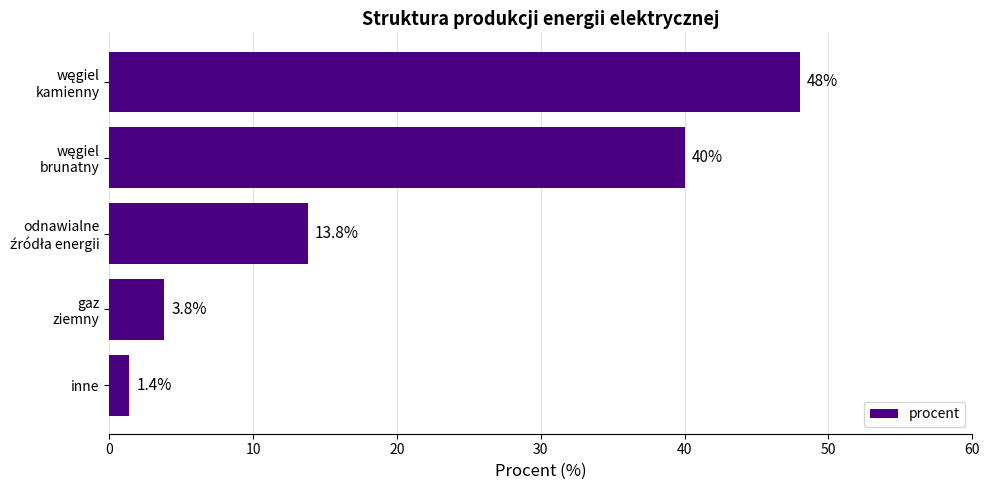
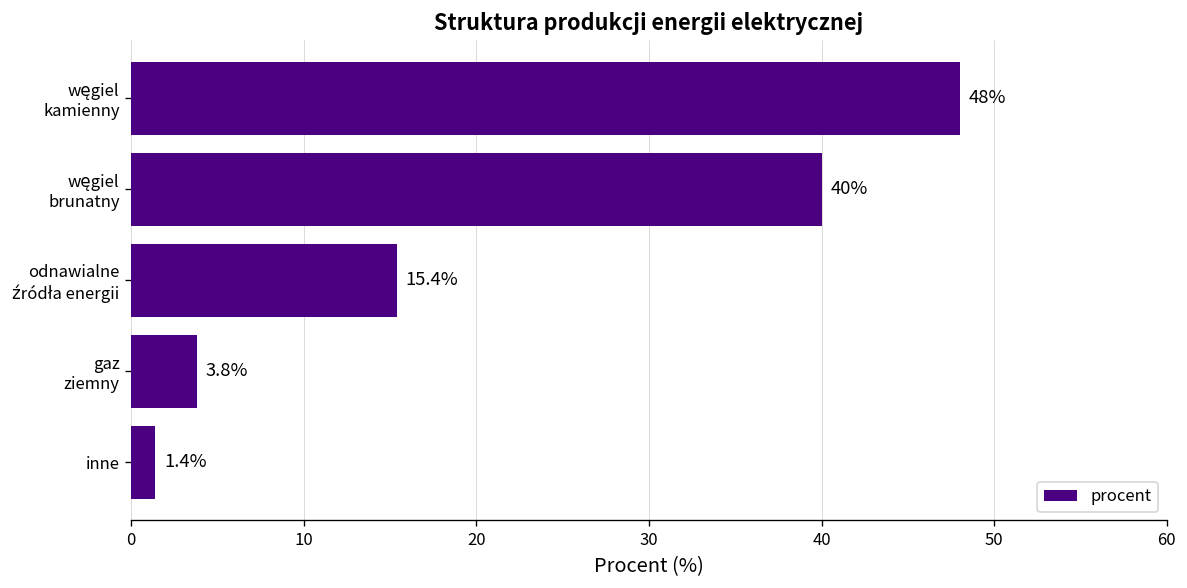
odnawialne źródła energii: 13.8% -> 15.4%
